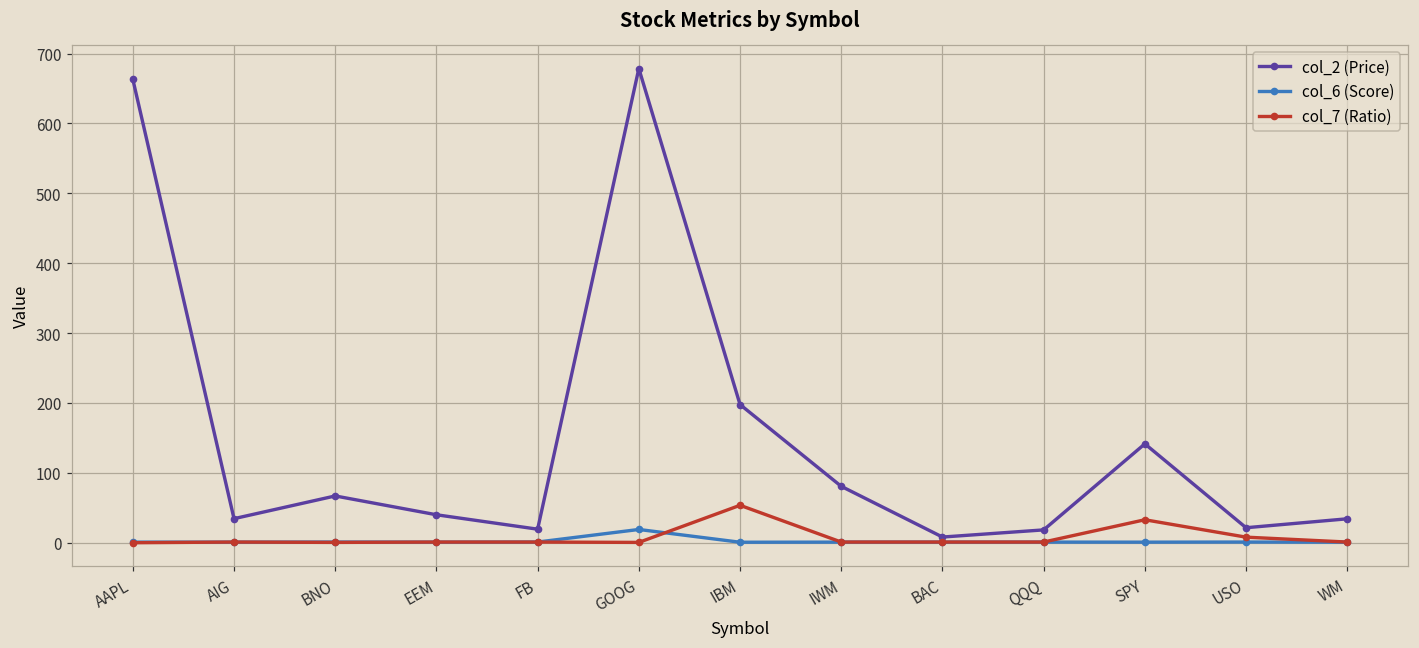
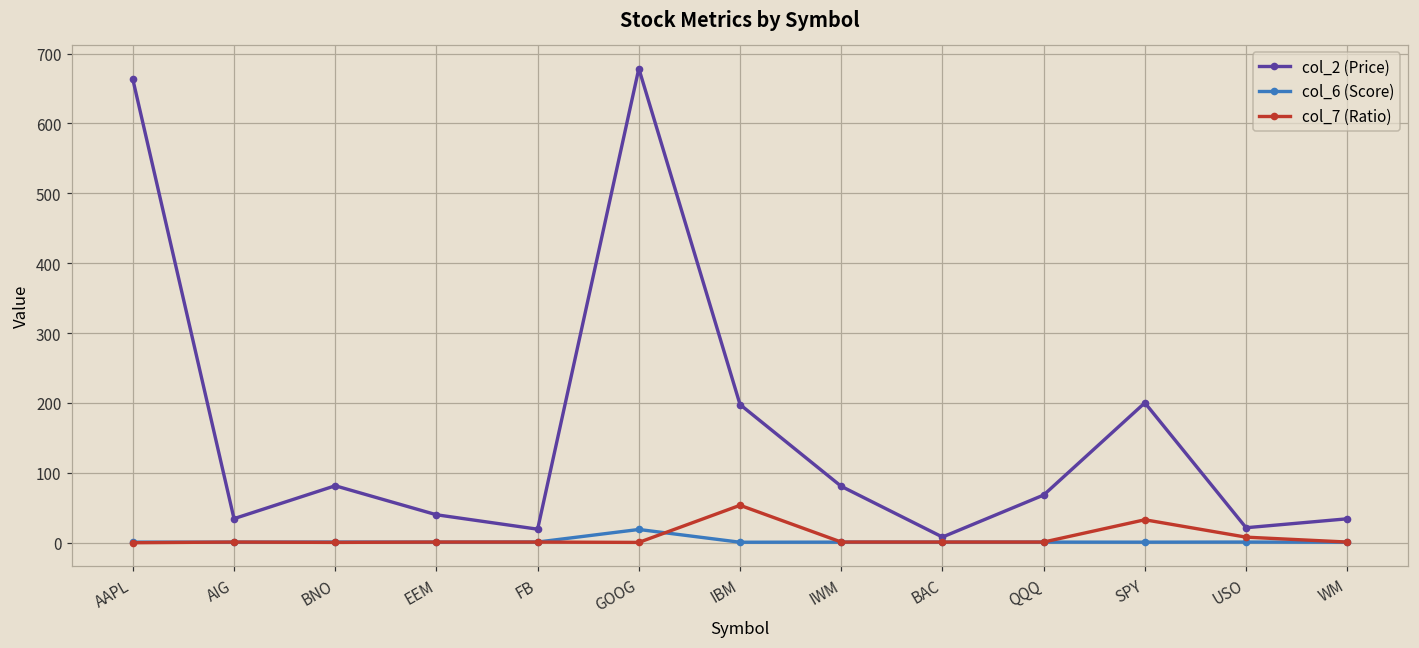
col_2 (Price), BNO: 70 -> 80
col_2 (Price), QQQ: 20 -> 70
col_2 (Price), SPY: 140 -> 200
